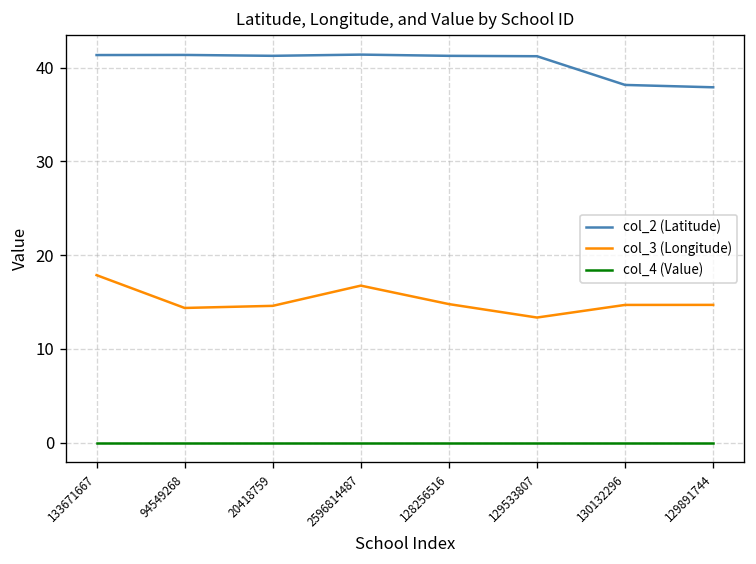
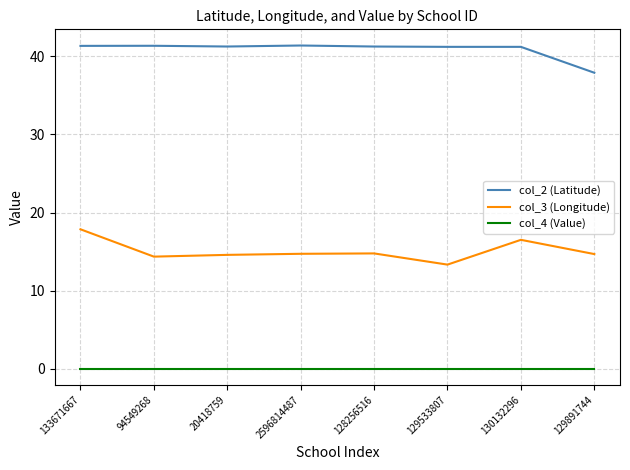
col_3 (Longitude), 2596814487: 17 -> 15
col_2 (Latitude), 130132296: 38 -> 41
col_3 (Longitude), 130132296: 15 -> 17
